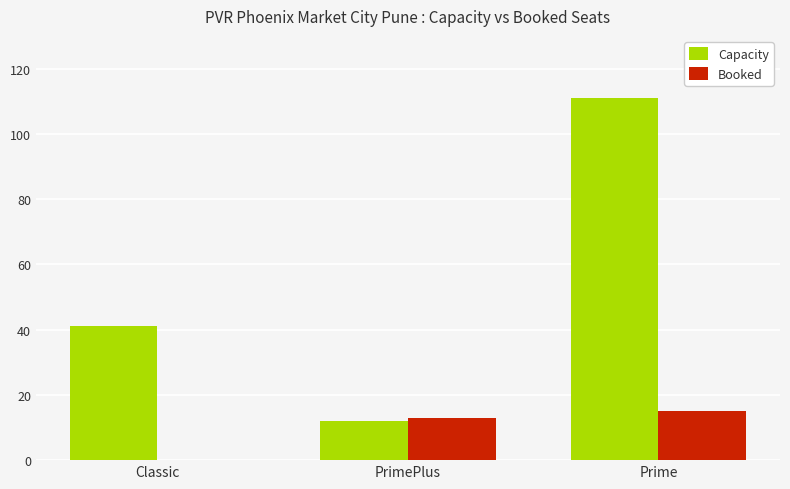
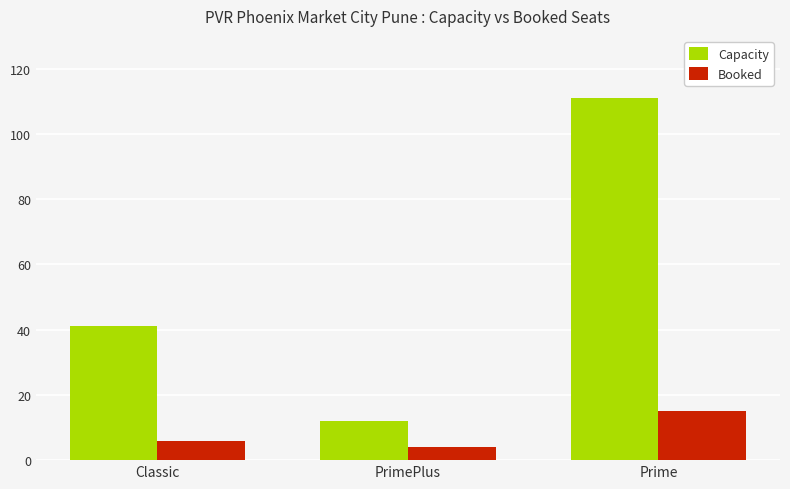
Booked, Classic: 0 -> 6
Booked, PrimePlus: 13 -> 4
